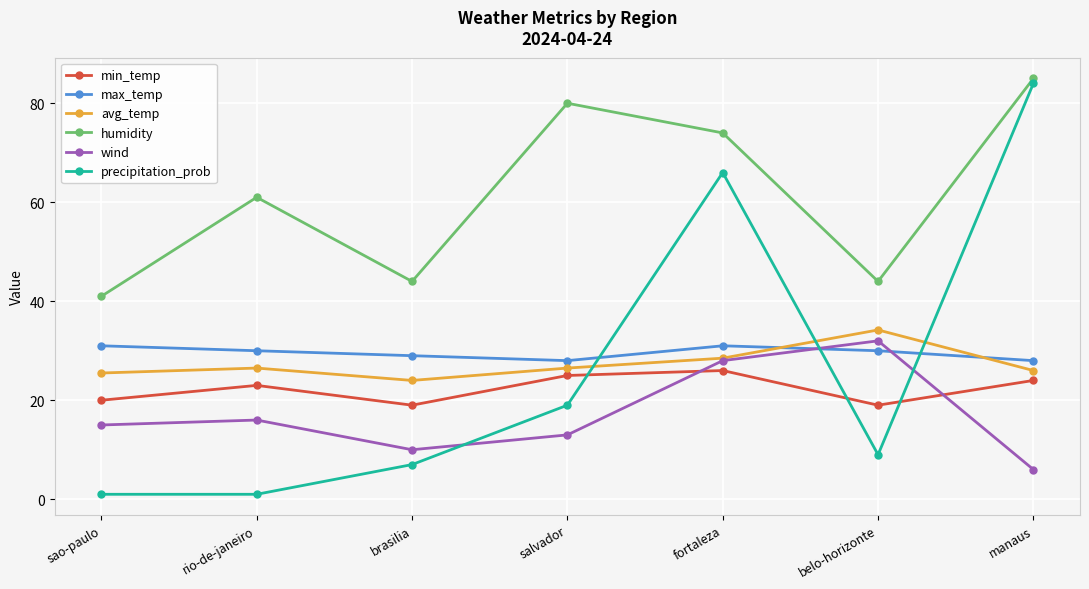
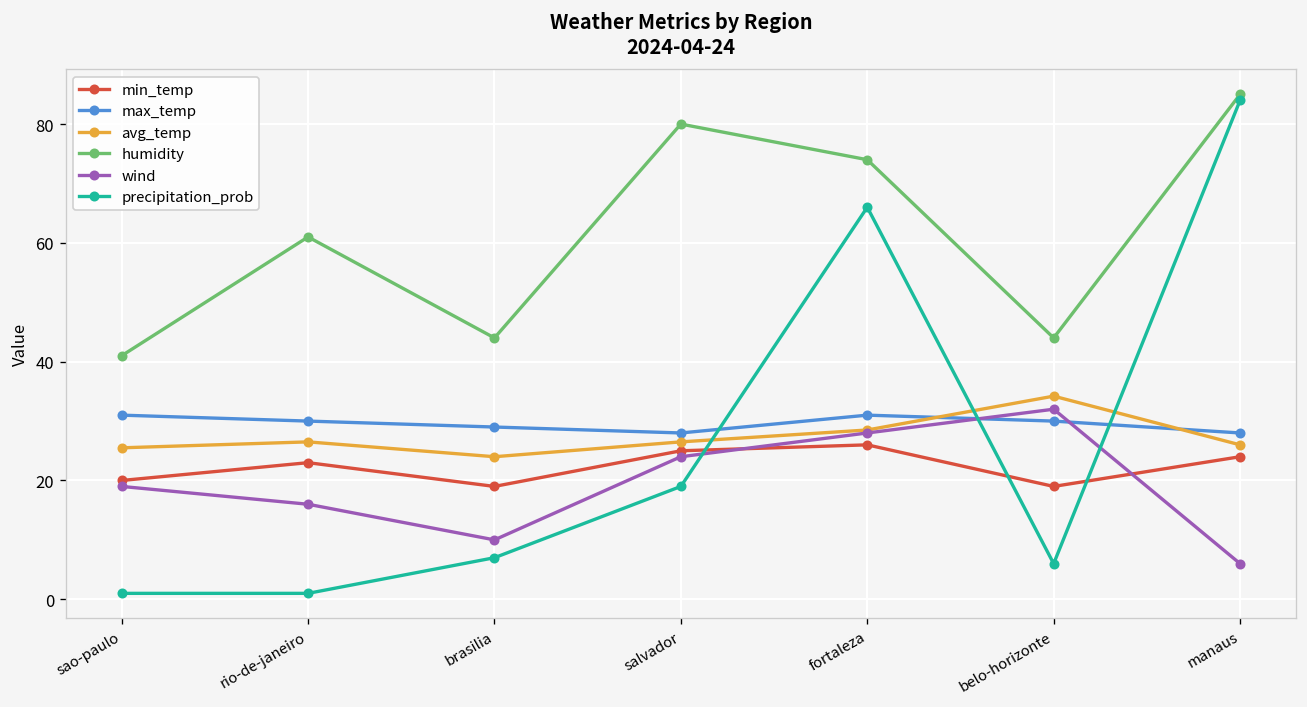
wind, sao-paulo: 15 -> 19
wind, salvador: 13 -> 24
precipitation_prob, belo-horizonte: 9 -> 6
